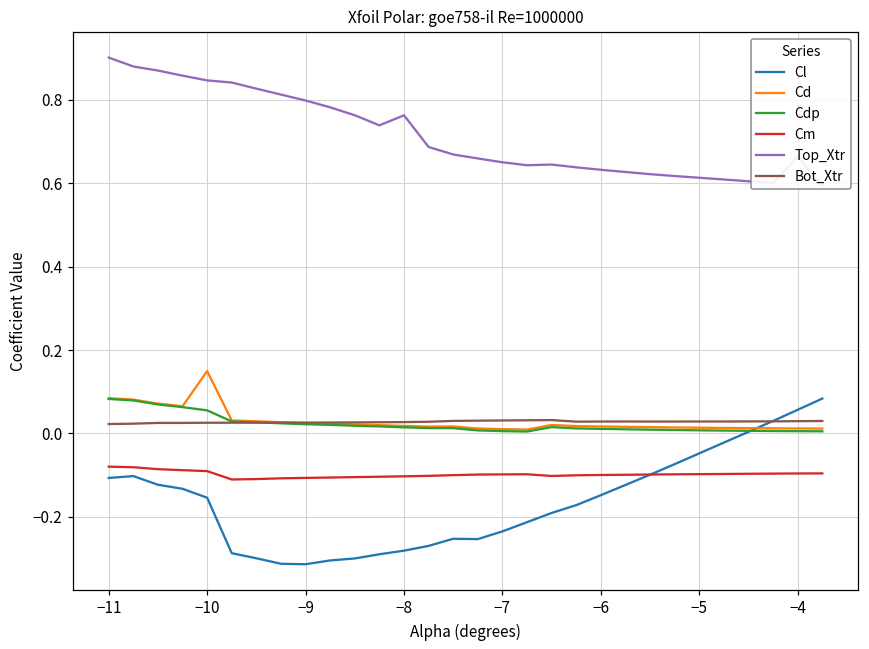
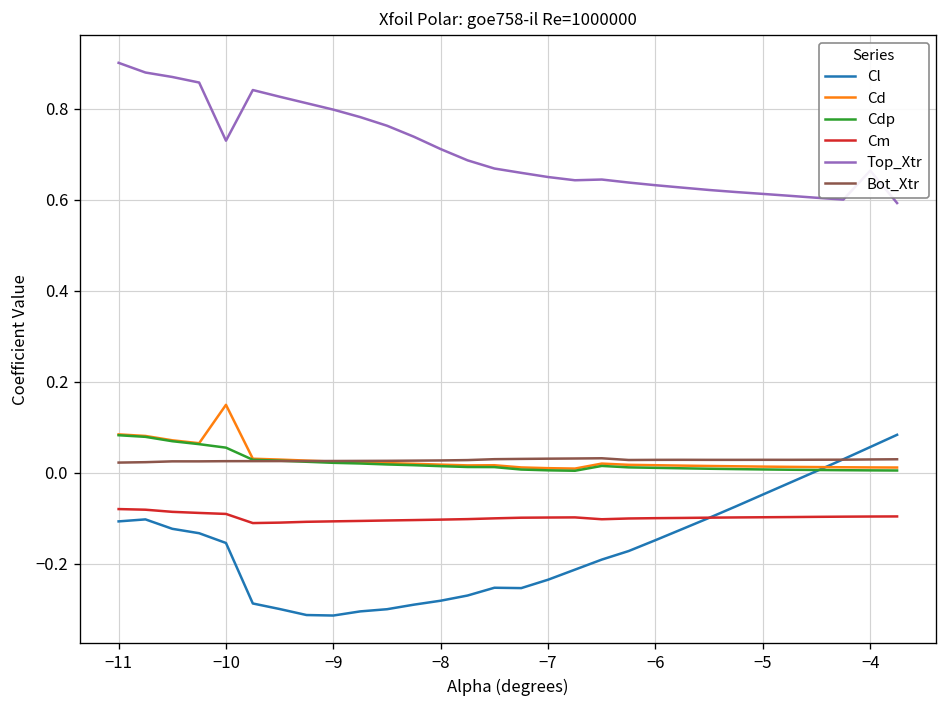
Top_Xtr, −10: 0.85 -> 0.73
Top_Xtr, −8: 0.76 -> 0.71
